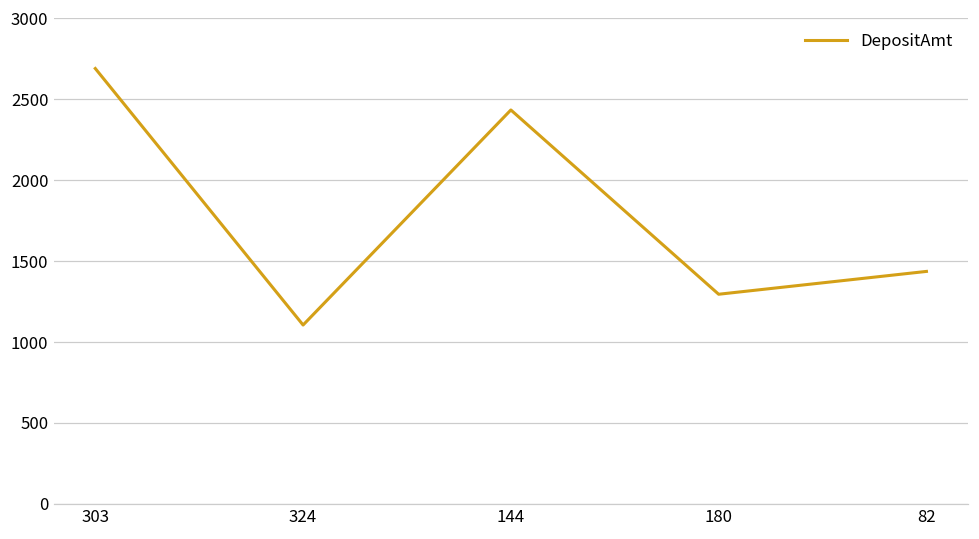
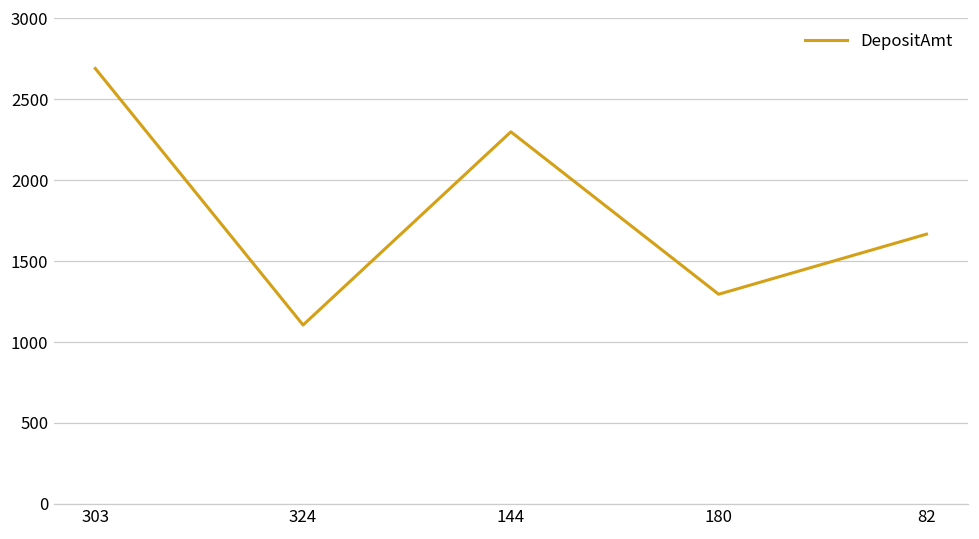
144: 2430 -> 2300
82: 1440 -> 1670
